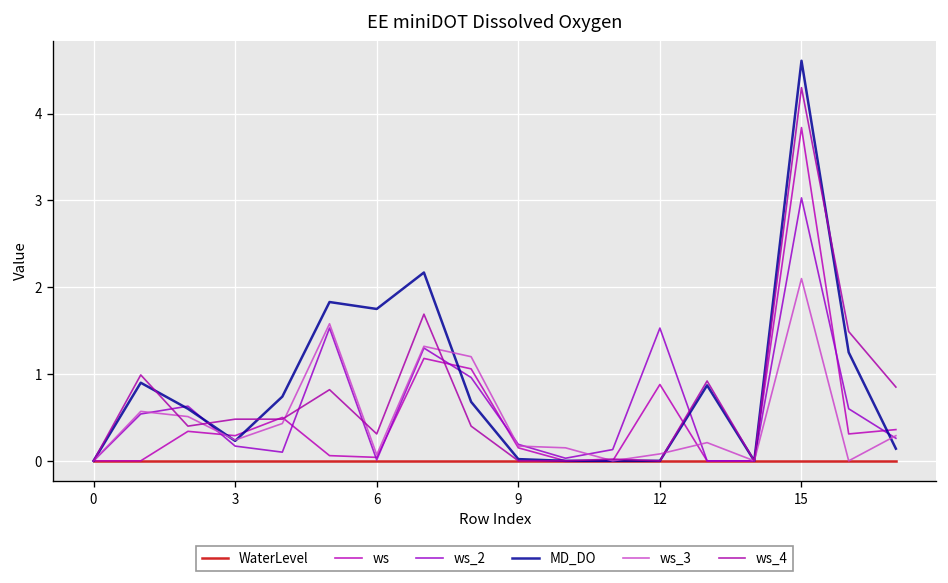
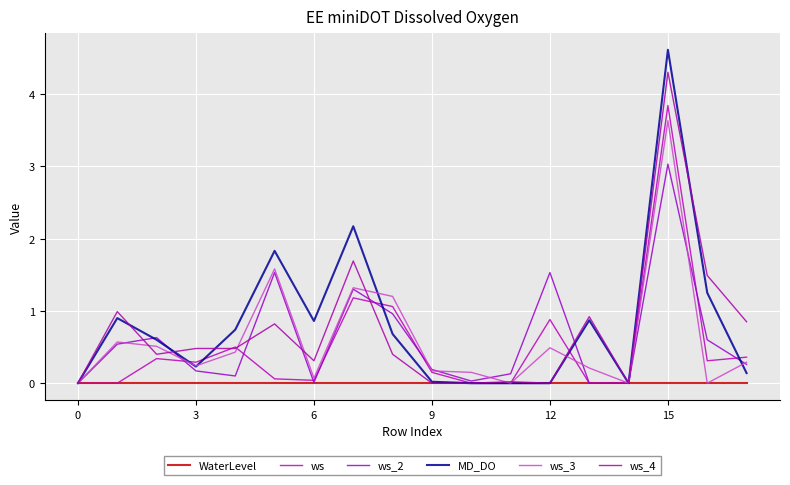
MD_DO, 6: 1.8 -> 0.9
ws_3, 12: 0.1 -> 0.5
ws_3, 15: 2.1 -> 3.6
